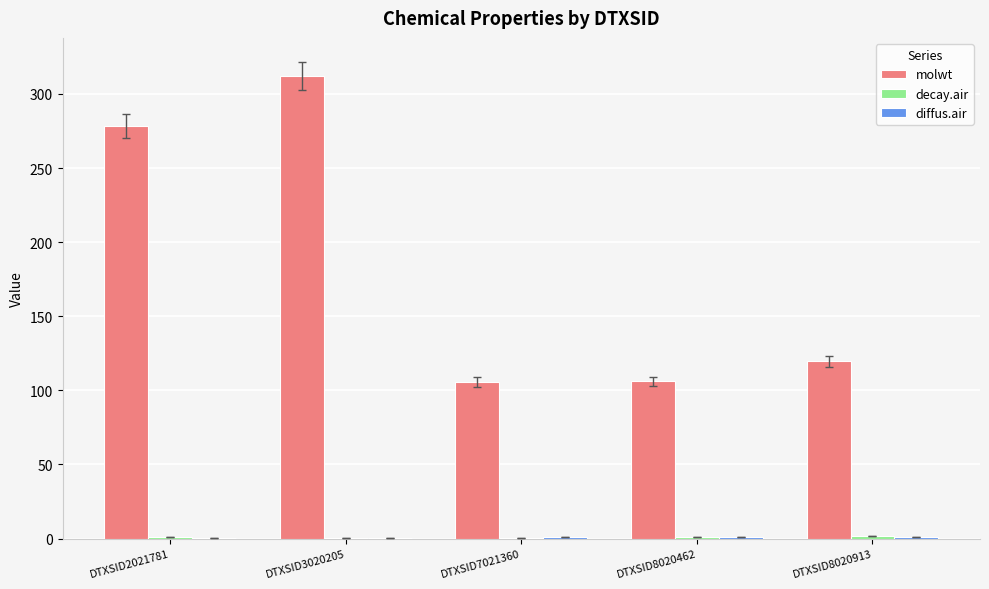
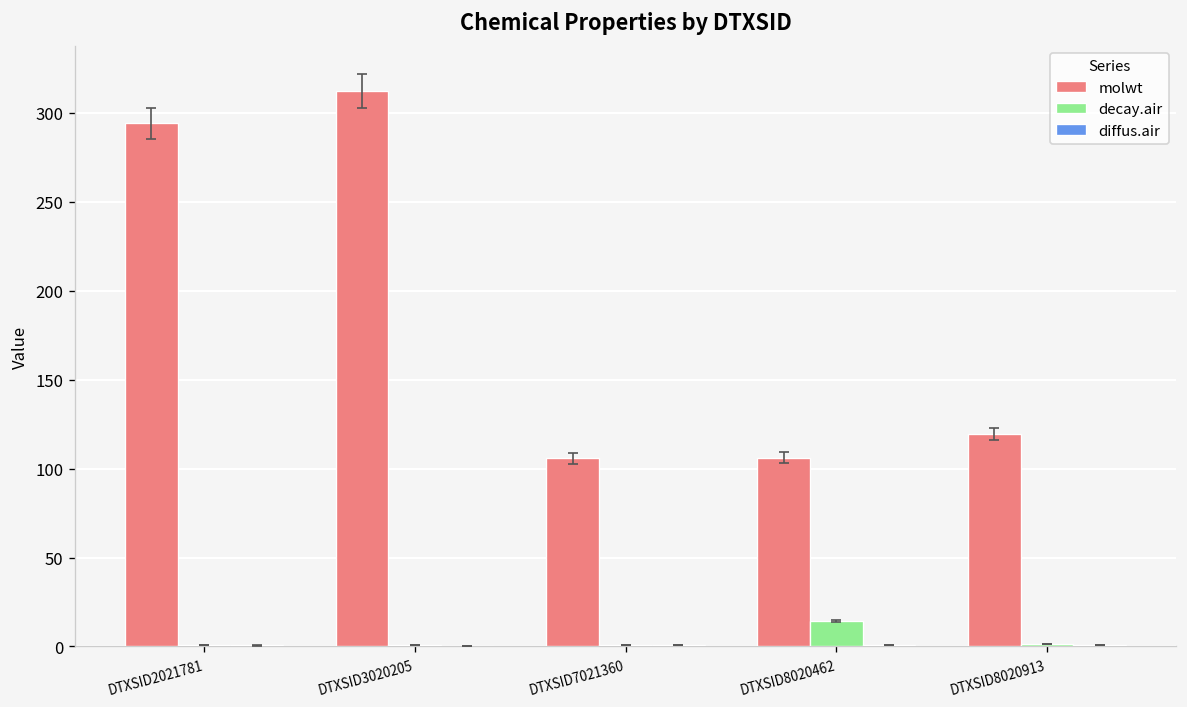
molwt, DTXSID2021781: 278 -> 294
decay.air, DTXSID8020462: 1 -> 14
